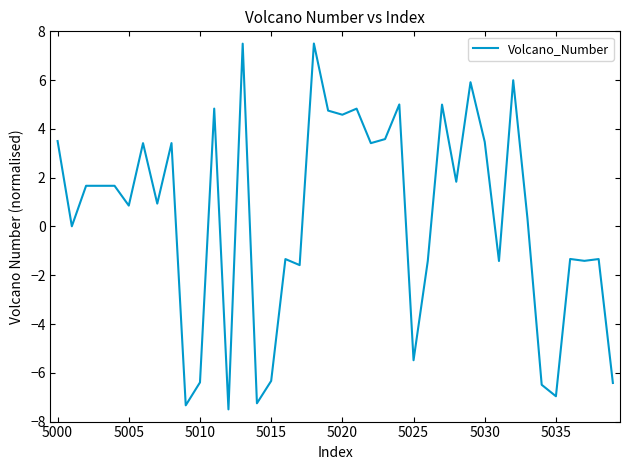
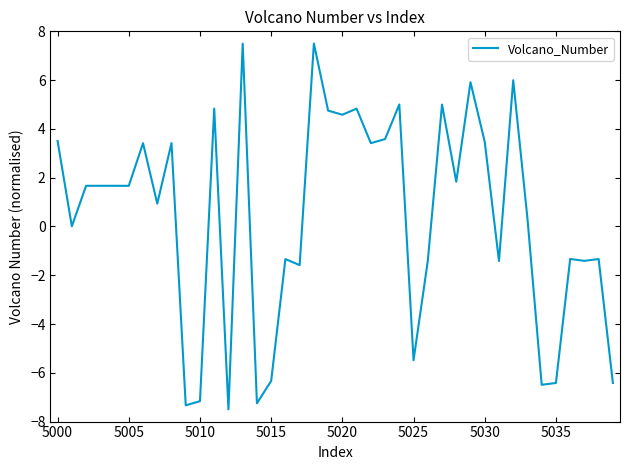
5005: 0.9 -> 1.7
5010: -6.4 -> -7.2
5035: -7.0 -> -6.4
